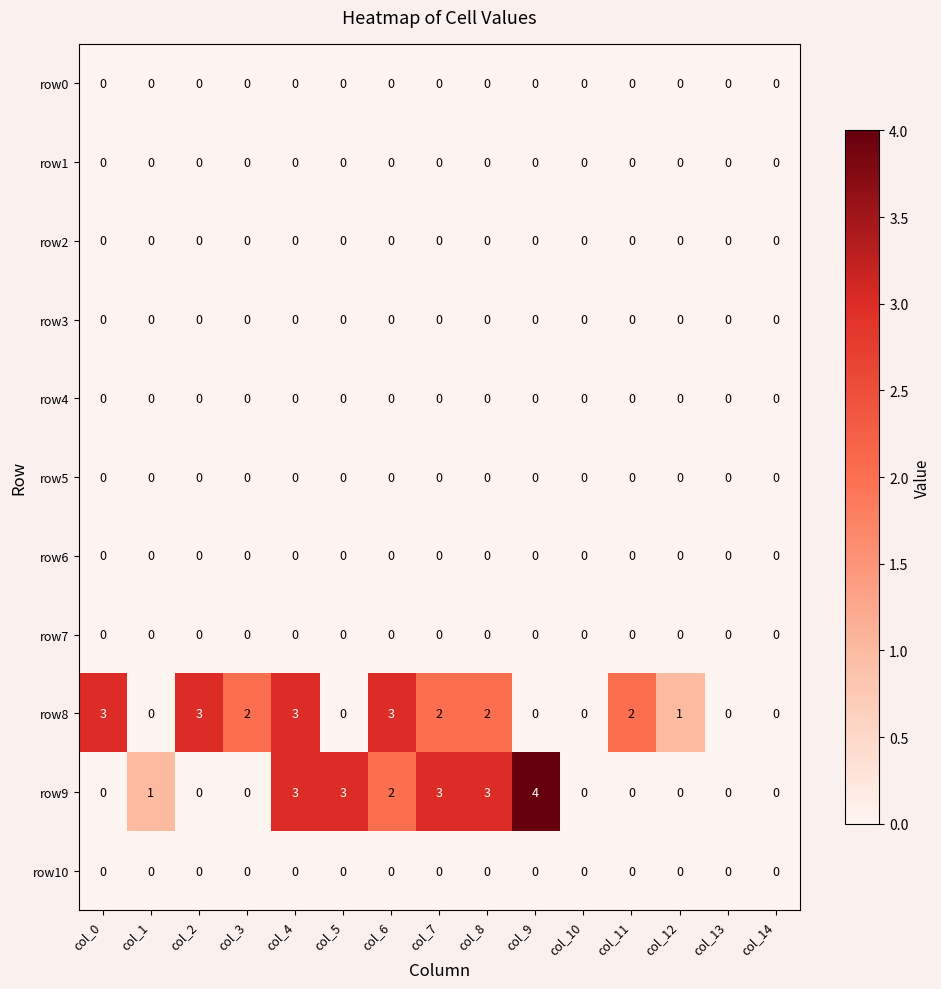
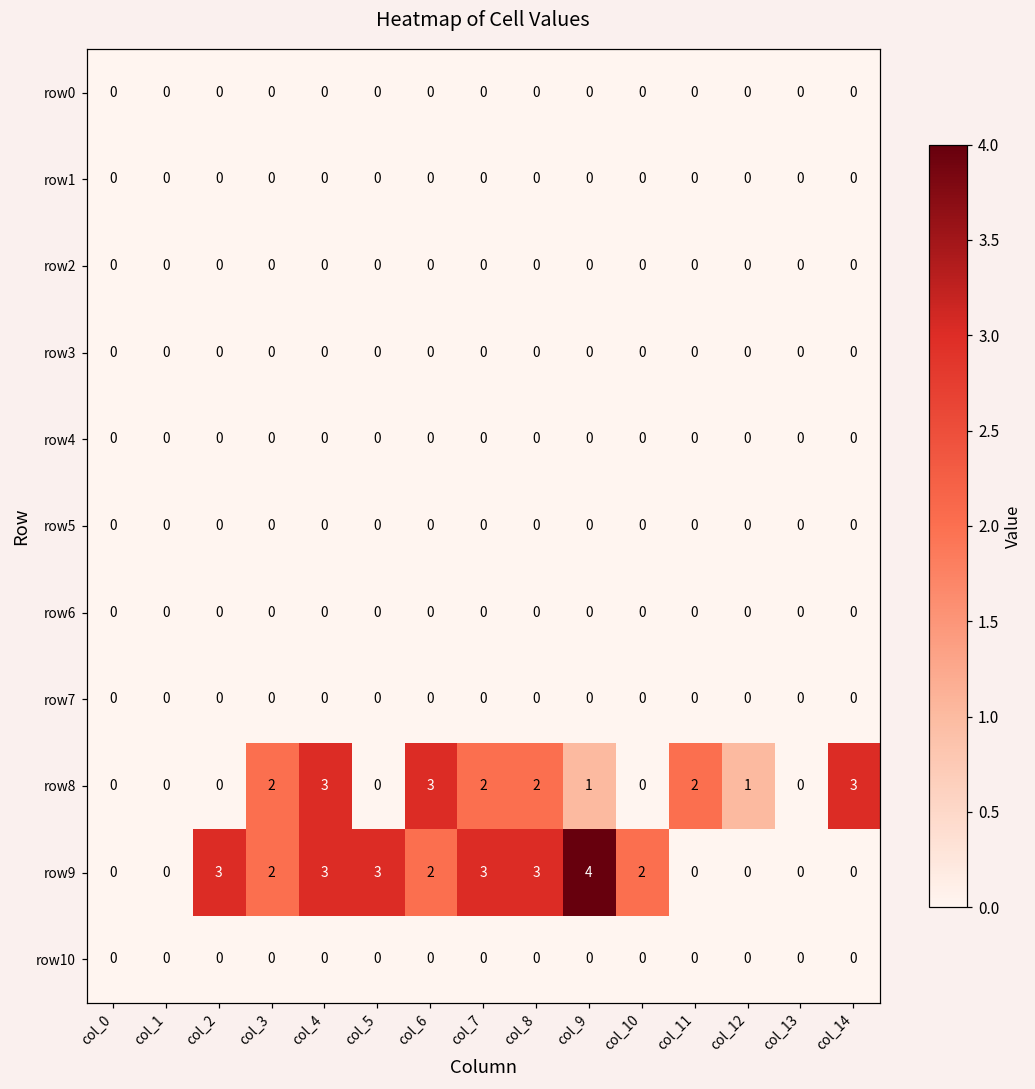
row8, col_0: 3 -> 0
row8, col_2: 3 -> 0
row8, col_9: 0 -> 1
row8, col_14: 0 -> 3
row9, col_1: 1 -> 0
row9, col_2: 0 -> 3
row9, col_3: 0 -> 2
row9, col_10: 0 -> 2
